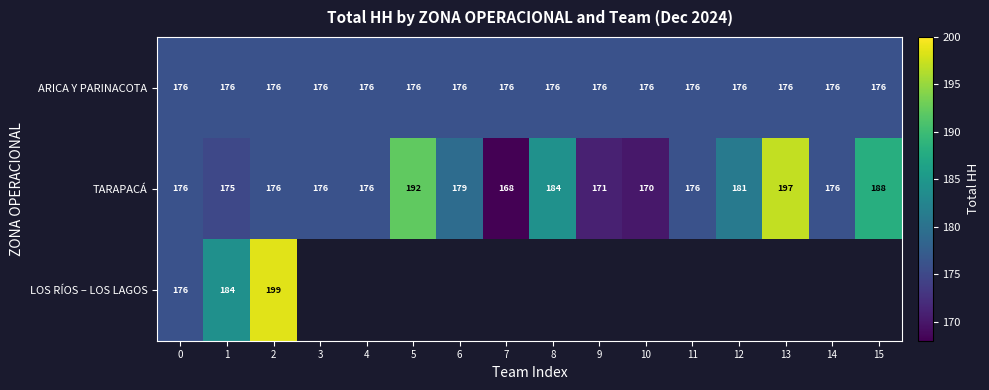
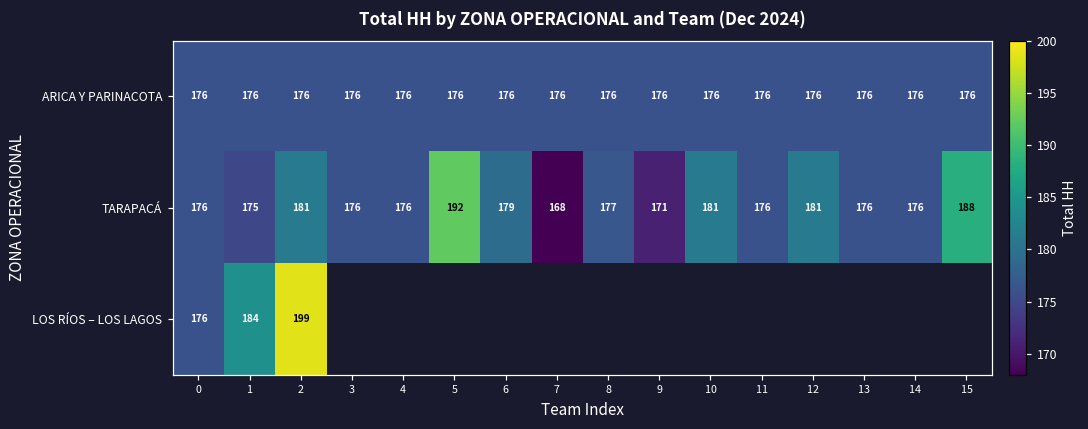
TARAPACÁ, 2: 176 -> 181
TARAPACÁ, 8: 184 -> 177
TARAPACÁ, 10: 170 -> 181
TARAPACÁ, 13: 197 -> 176
